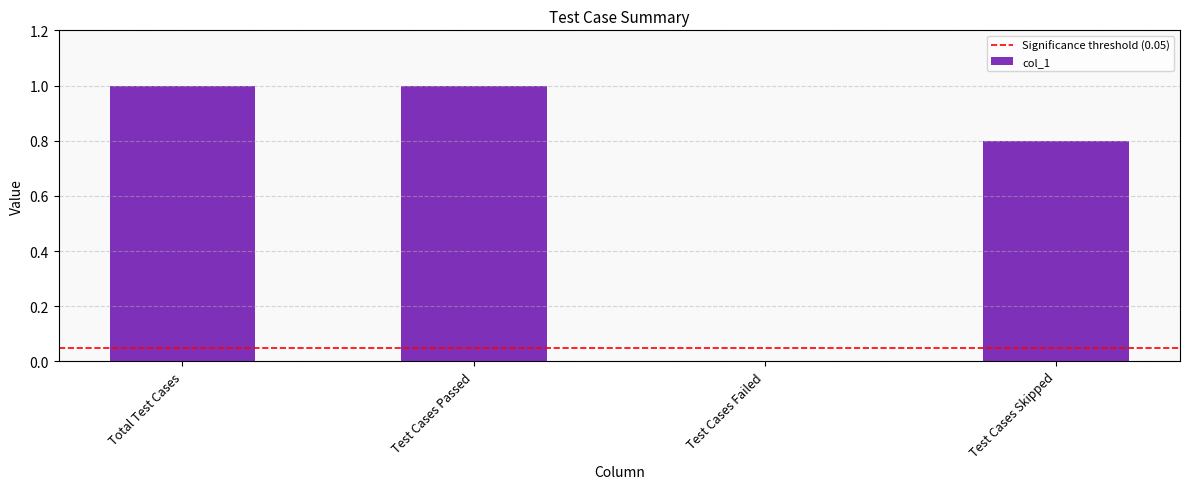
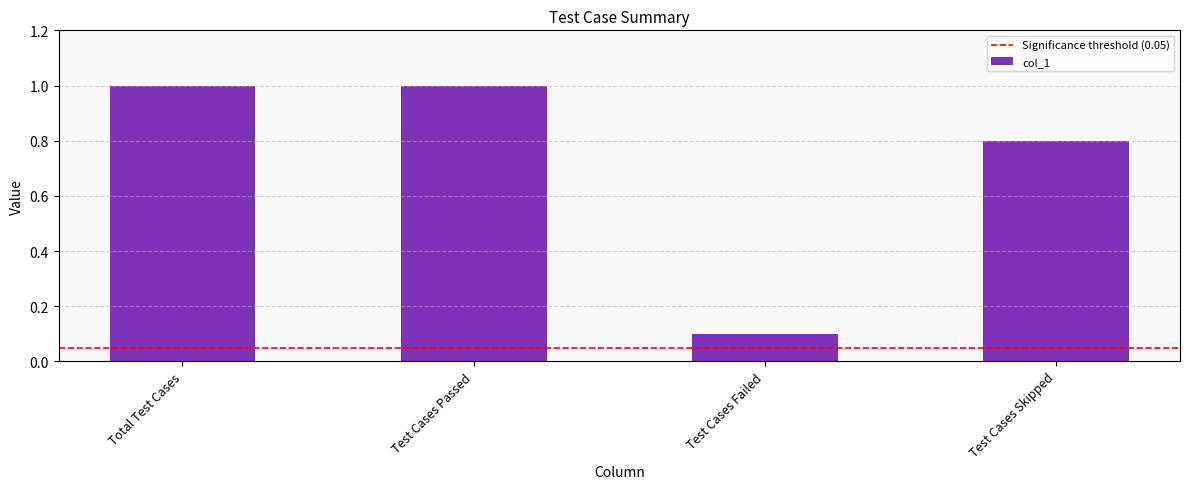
Test Cases Failed: 0.0 -> 0.1
